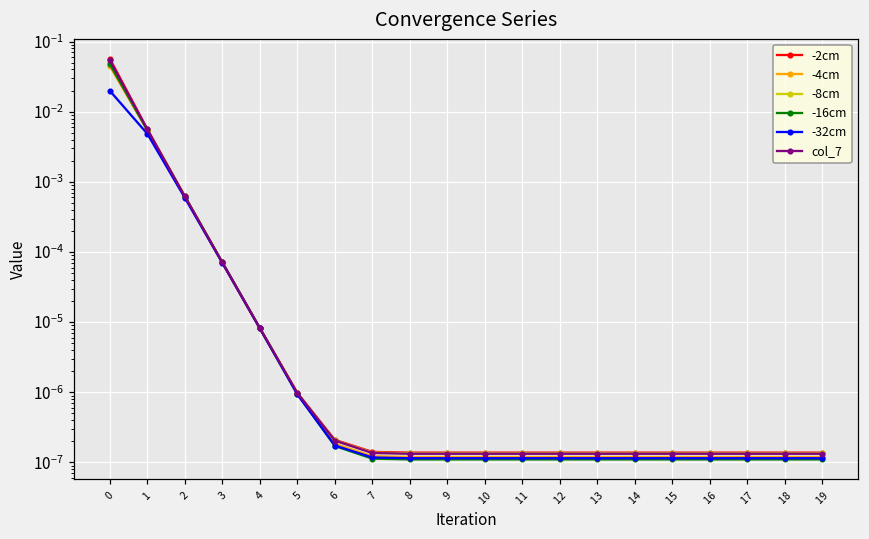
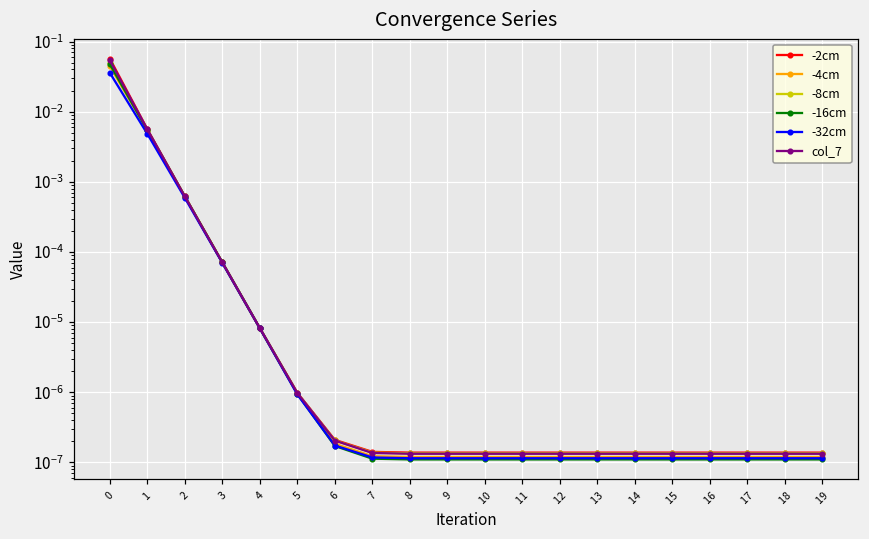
-32cm, 0: 0.020 -> 0.04
